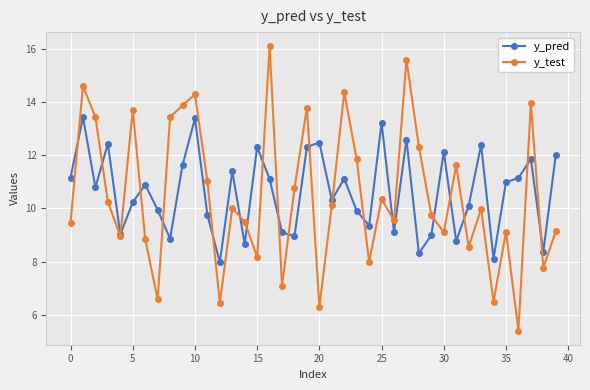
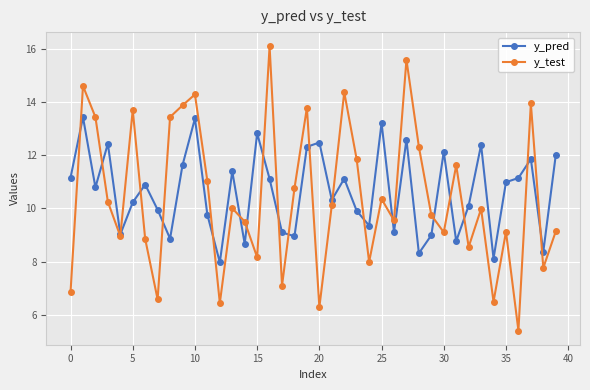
y_test, 0: 9.5 -> 6.9
y_pred, 15: 12.3 -> 12.8
